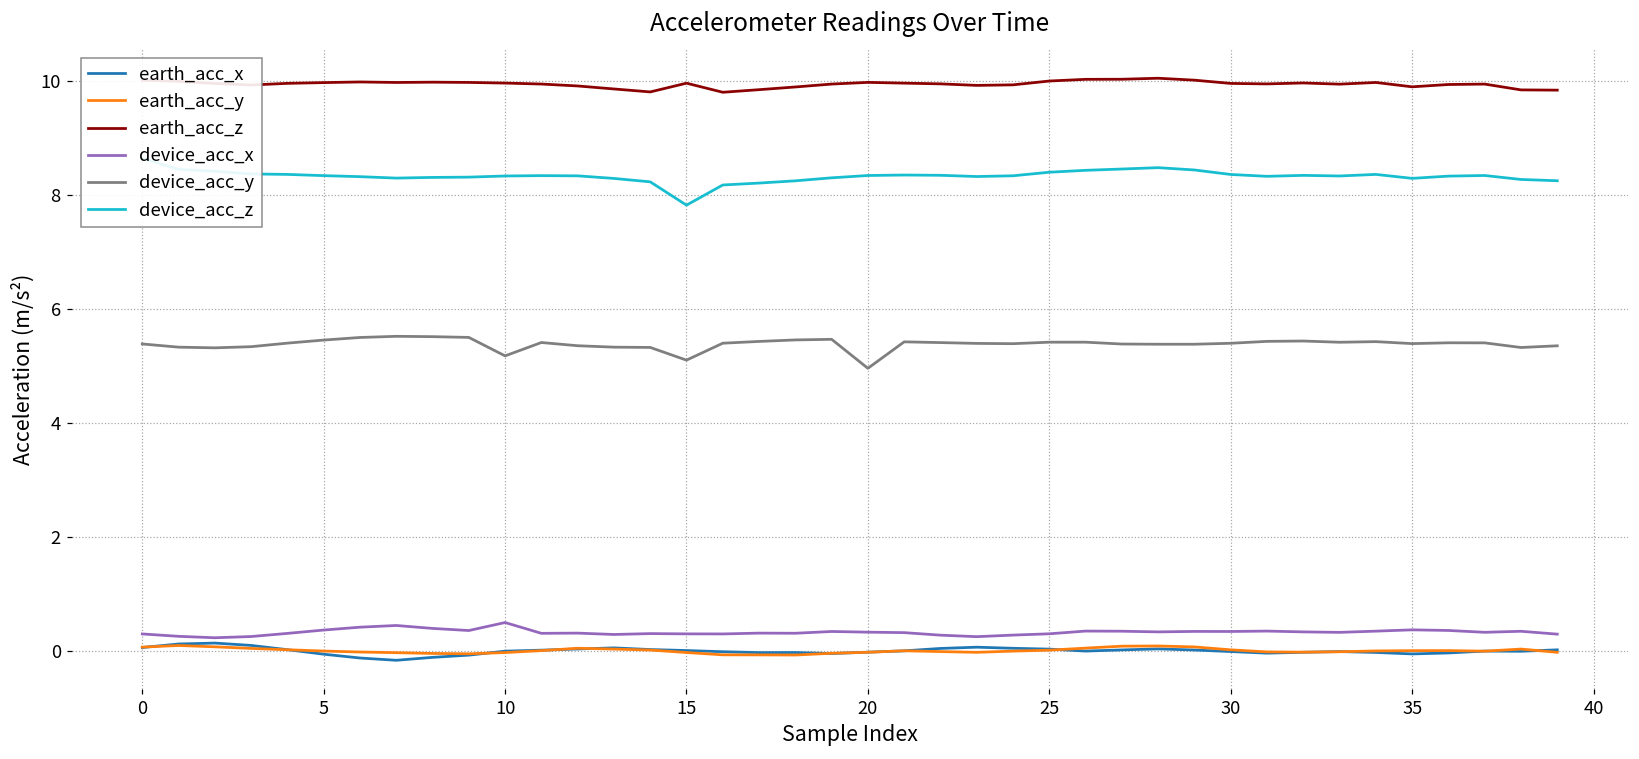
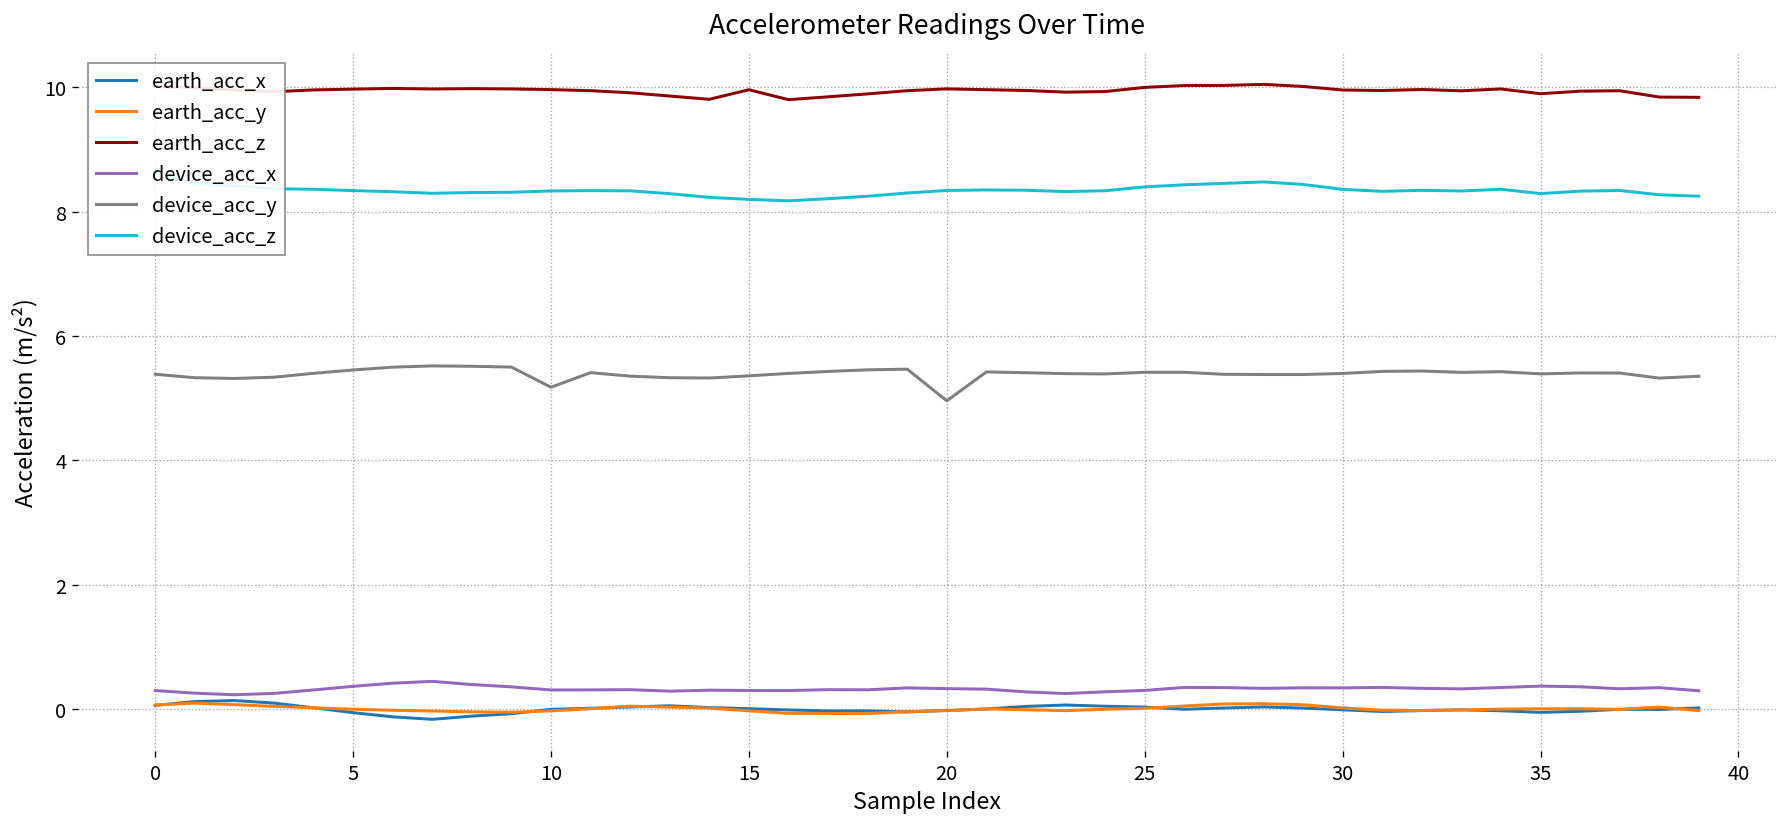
device_acc_x, 10: 0.5 -> 0.3
device_acc_y, 15: 5.1 -> 5.4
device_acc_z, 15: 7.8 -> 8.2
